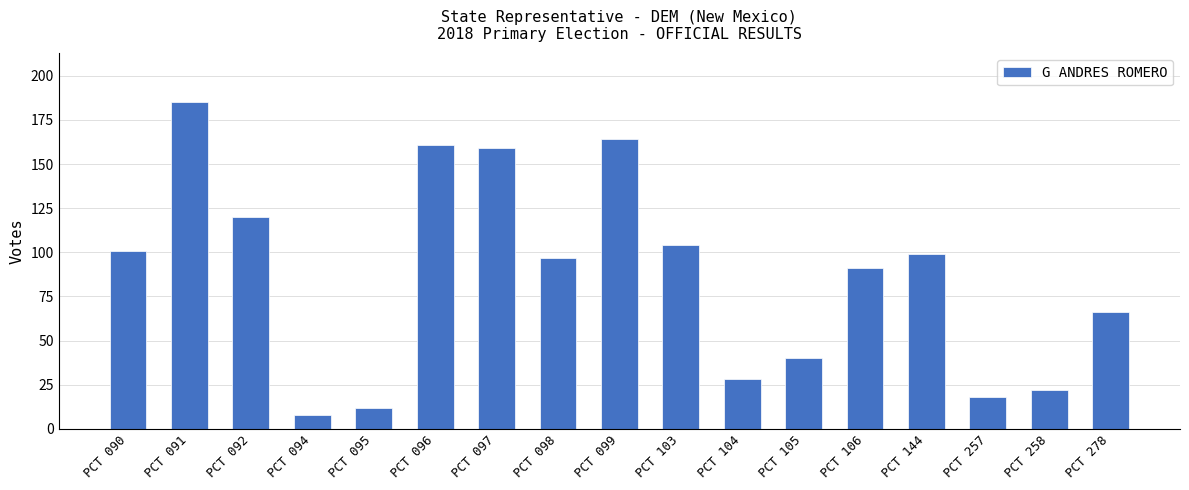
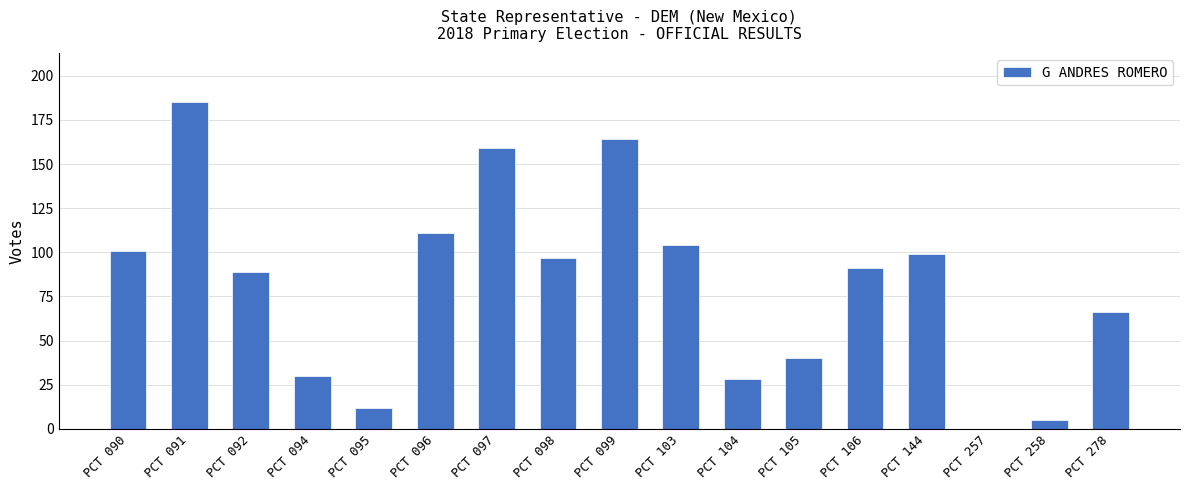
PCT 092: 120 -> 89
PCT 094: 8 -> 30
PCT 096: 161 -> 111
PCT 257: 18 -> 0
PCT 258: 22 -> 5
